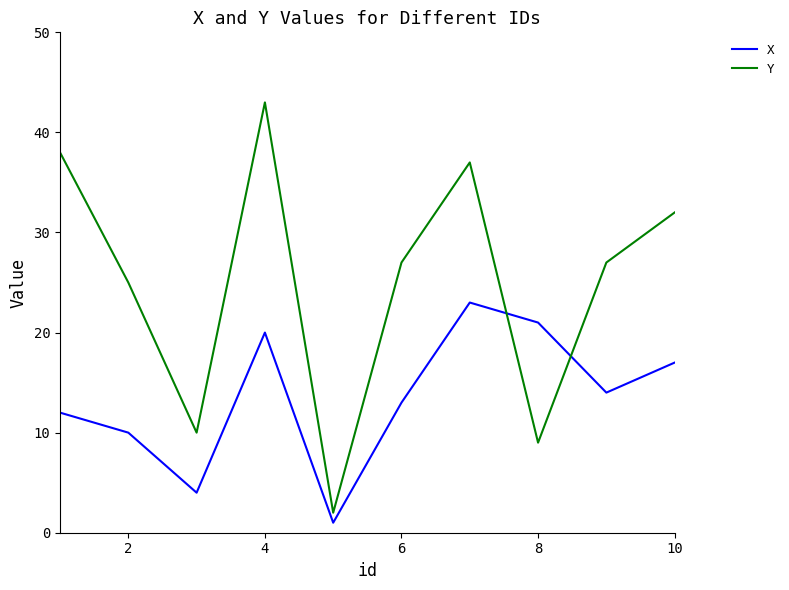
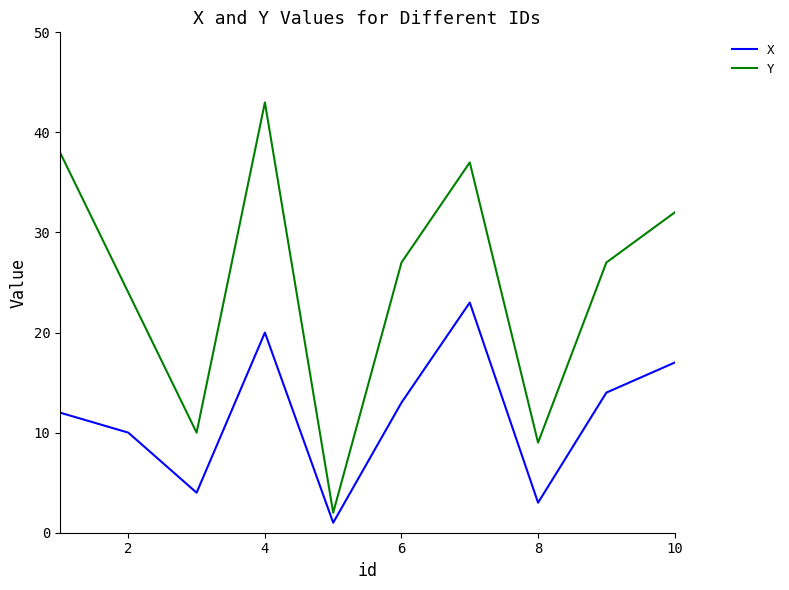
Y, 2: 25 -> 24
X, 8: 21 -> 3
